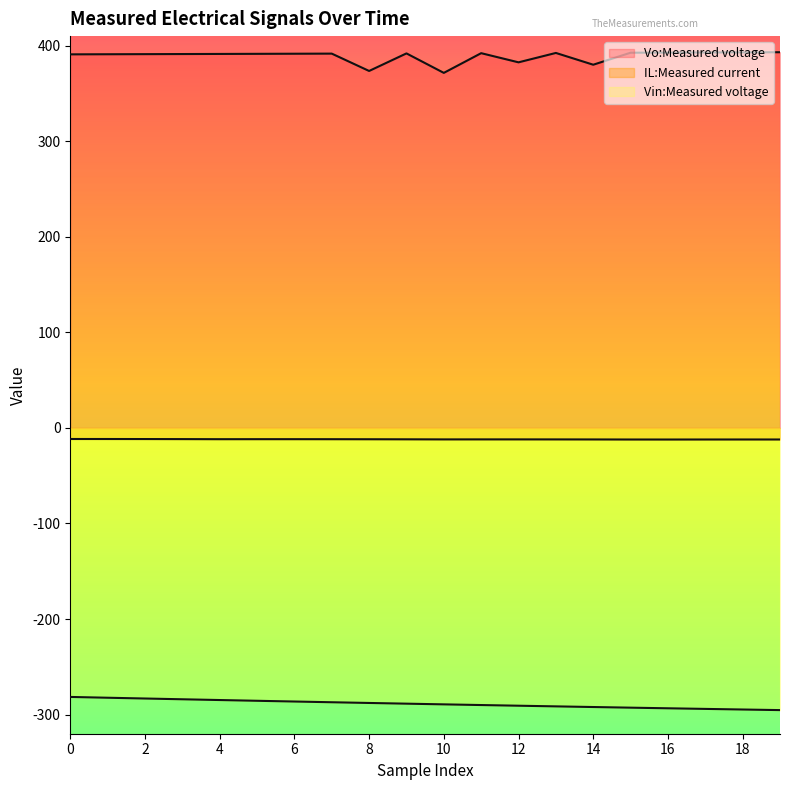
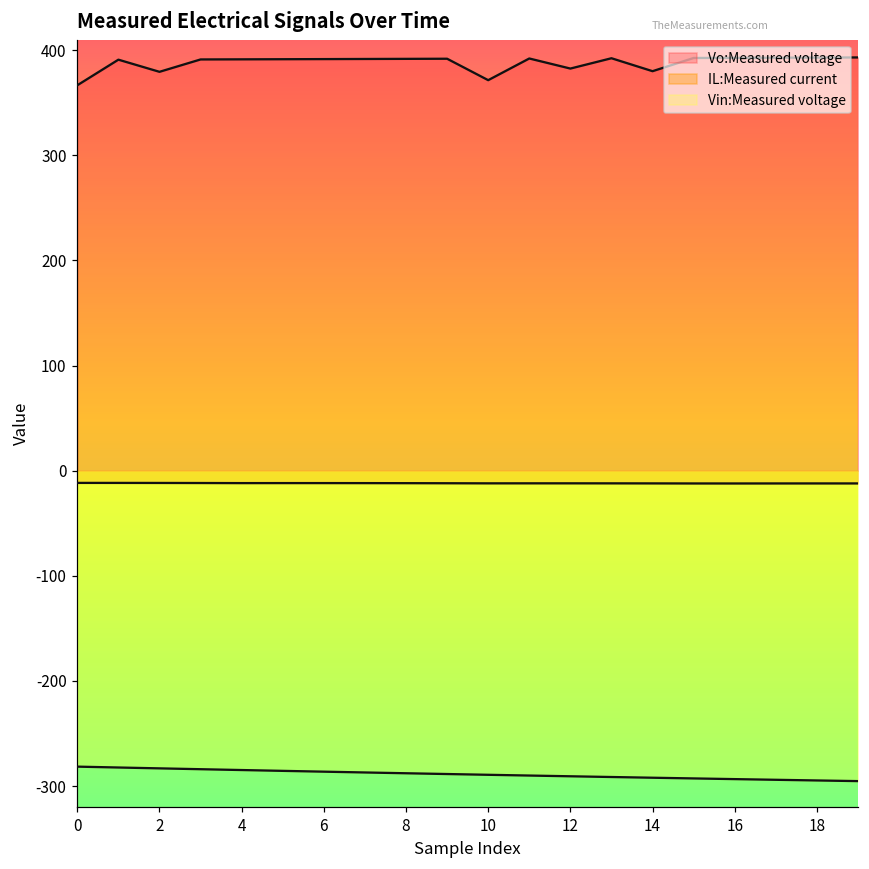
Vo:Measured voltage, 0: 390 -> 370
Vo:Measured voltage, 2: 390 -> 380
Vo:Measured voltage, 8: 370 -> 390
